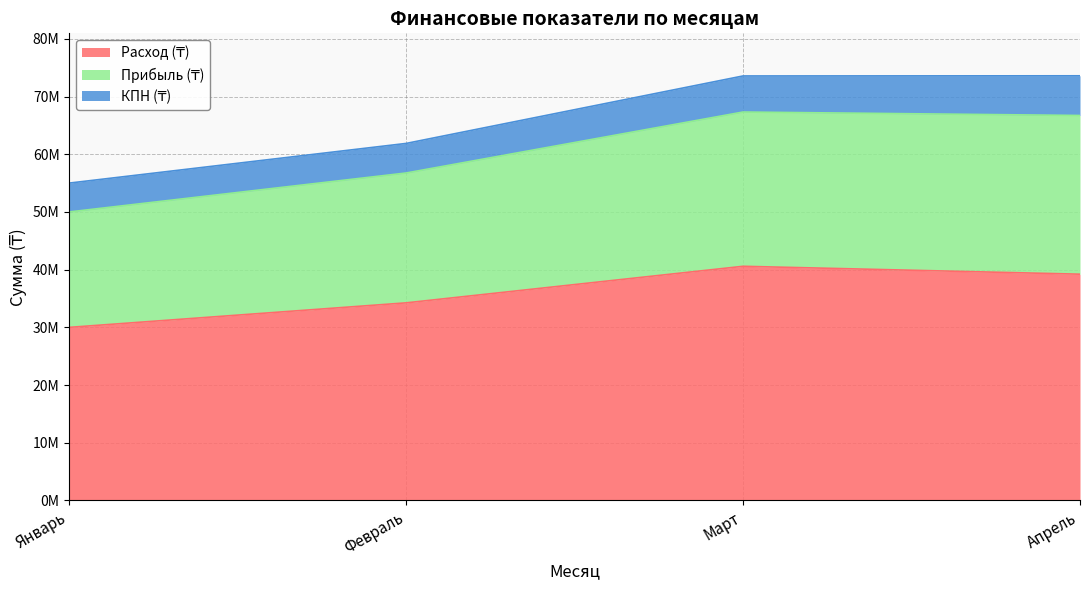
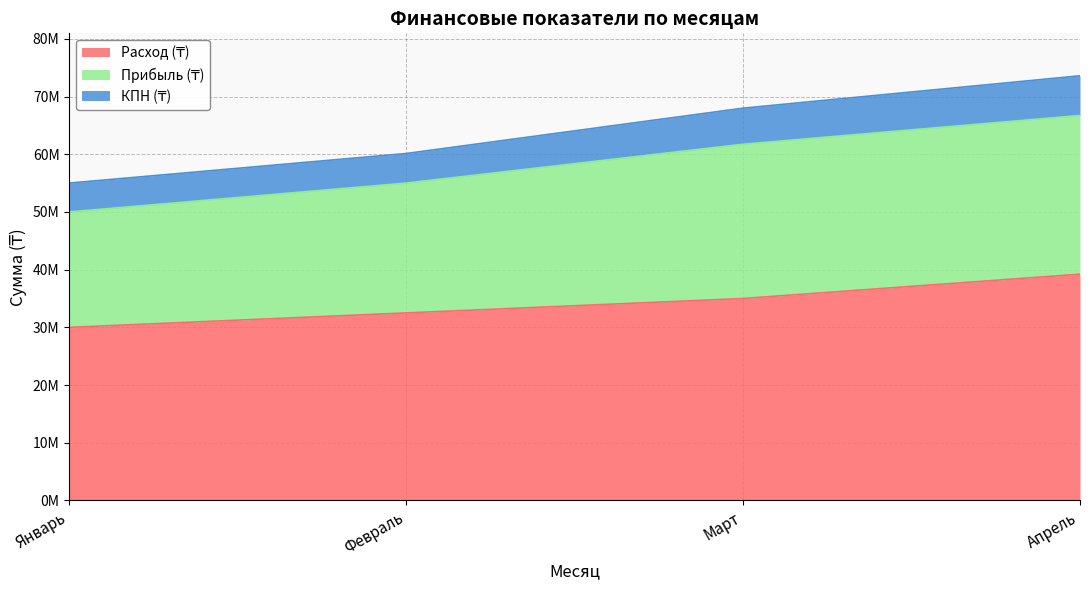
Расход (₸), Февраль: 34000000 -> 33000000
Расход (₸), Март: 41000000 -> 35000000
